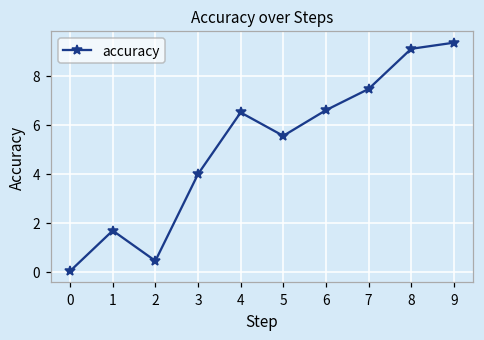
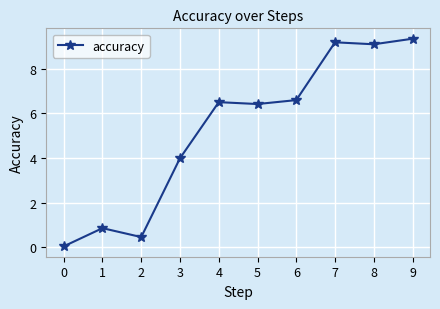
1: 1.7 -> 0.9
5: 5.5 -> 6.4
7: 7.5 -> 9.2
